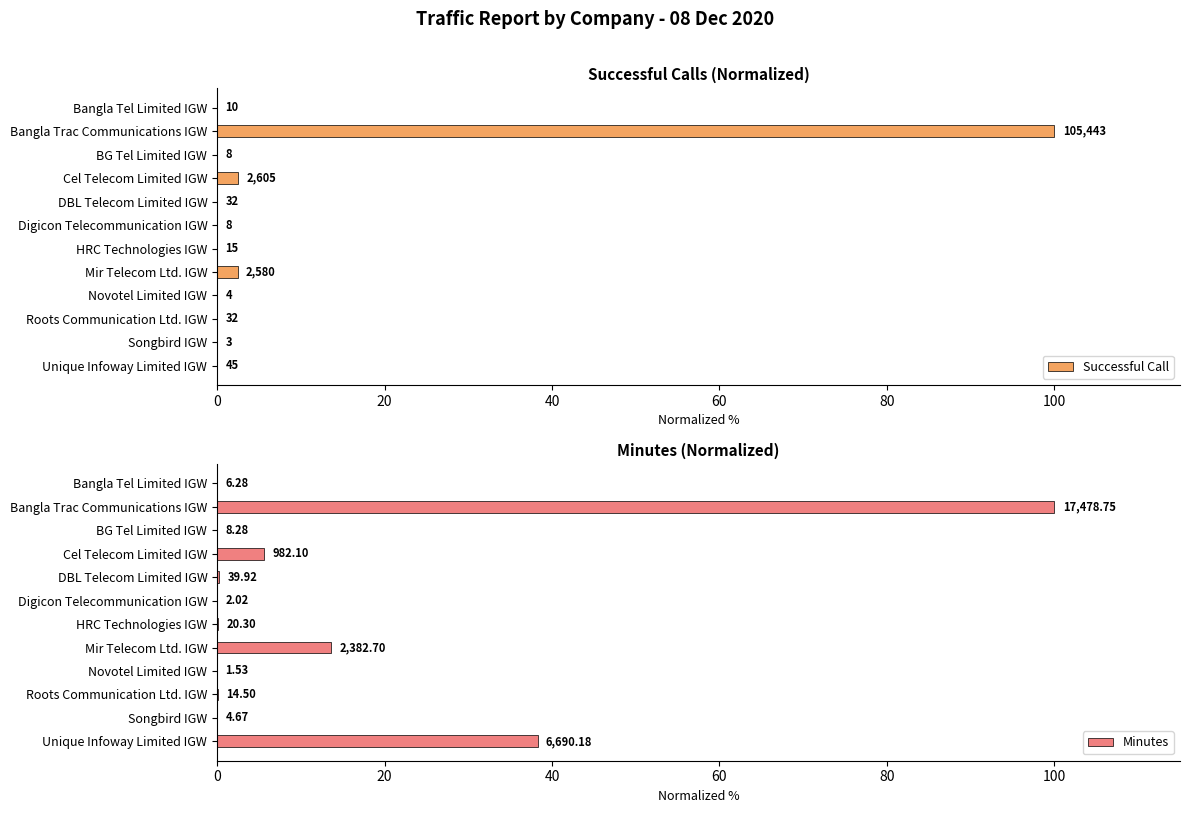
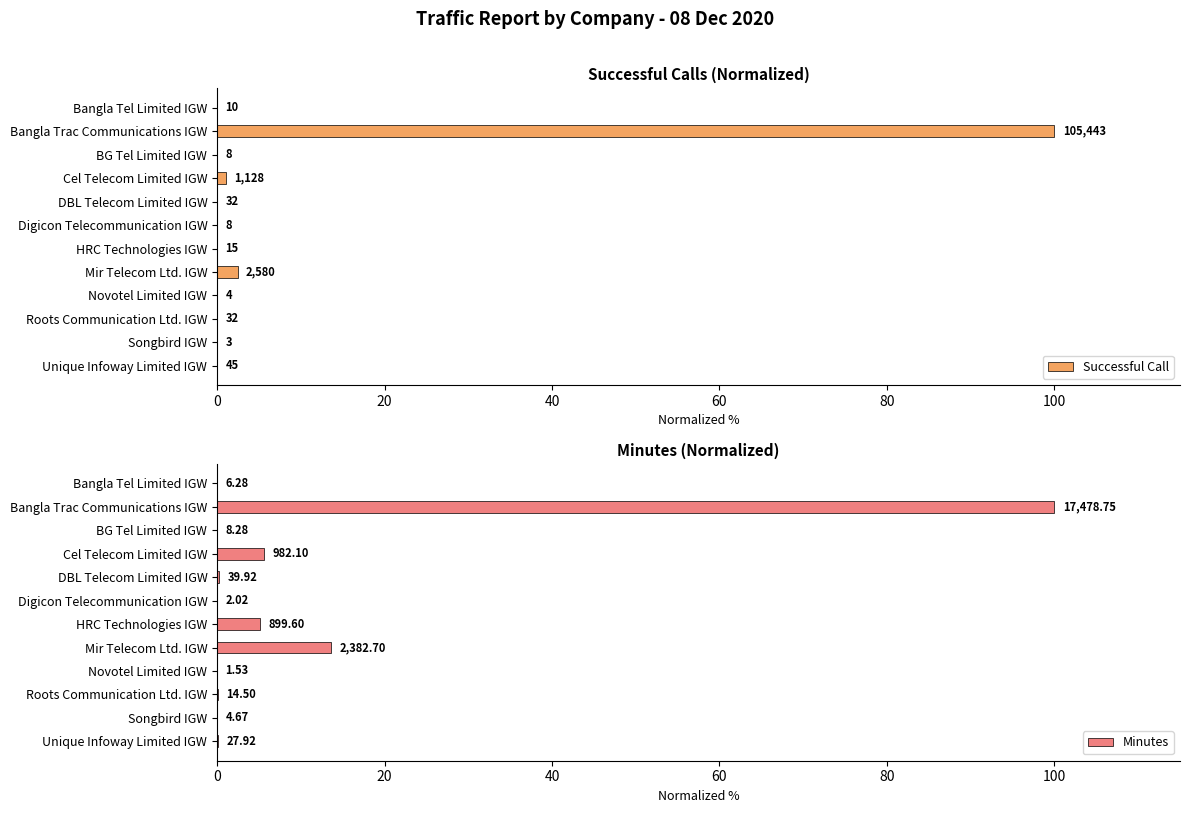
Successful Calls (Normalized), Cel Telecom Limited IGW: 2,605 -> 1,128
Minutes (Normalized), HRC Technologies IGW: 20.30 -> 899.60
Minutes (Normalized), Unique Infoway Limited IGW: 6,690.18 -> 27.92
